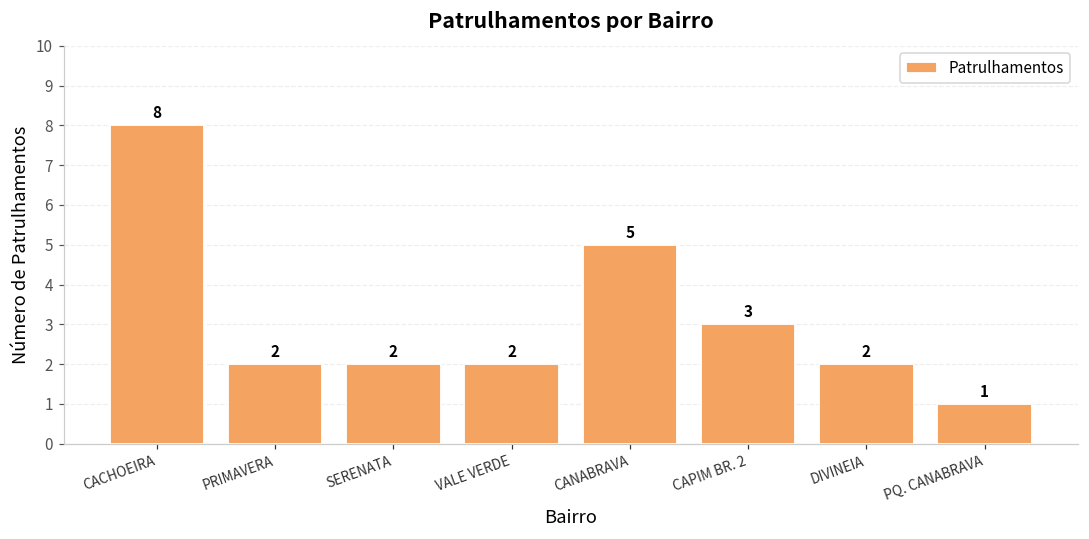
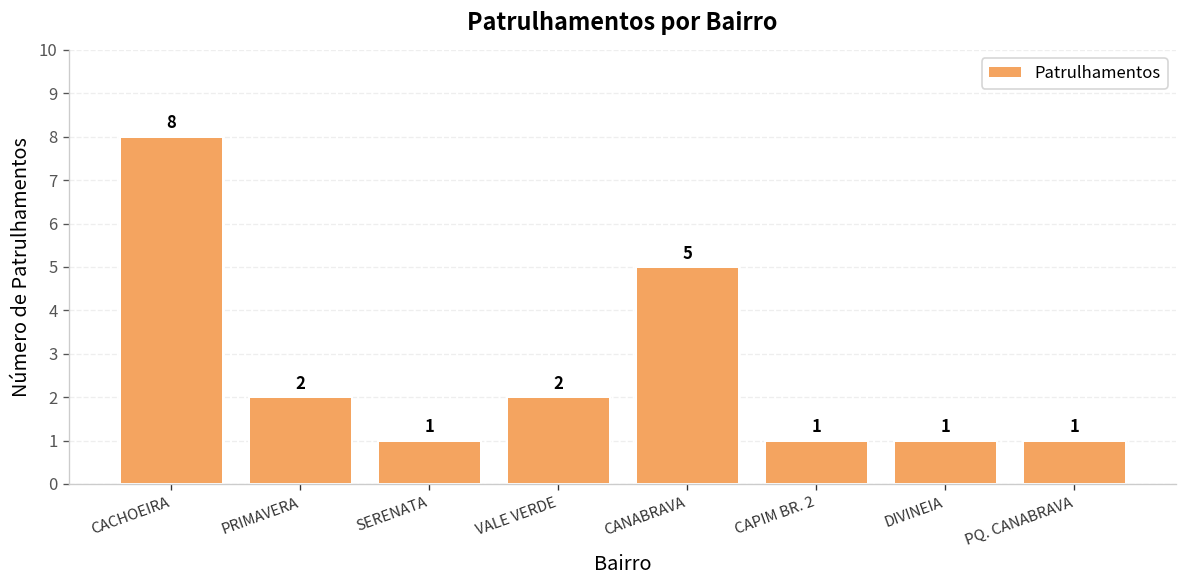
SERENATA: 2 -> 1
CAPIM BR. 2: 3 -> 1
DIVINEIA: 2 -> 1
